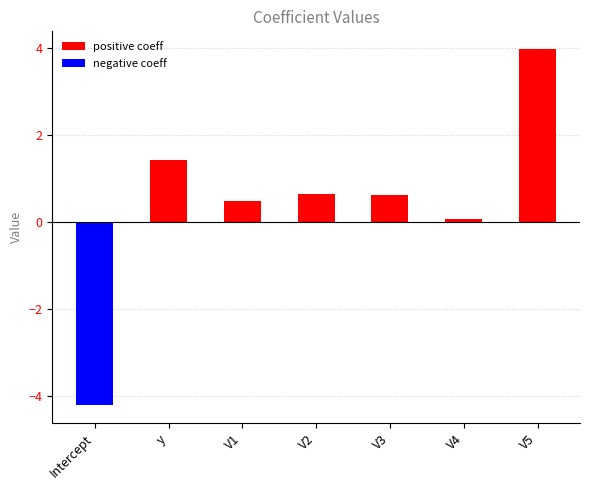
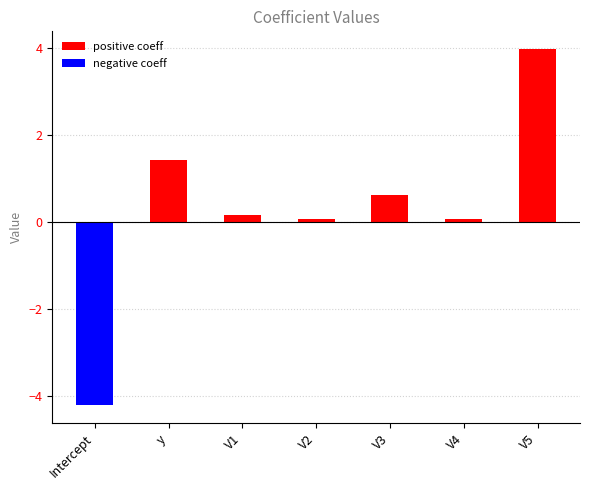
V1: 0.5 -> 0.2
V2: 0.7 -> 0.1
